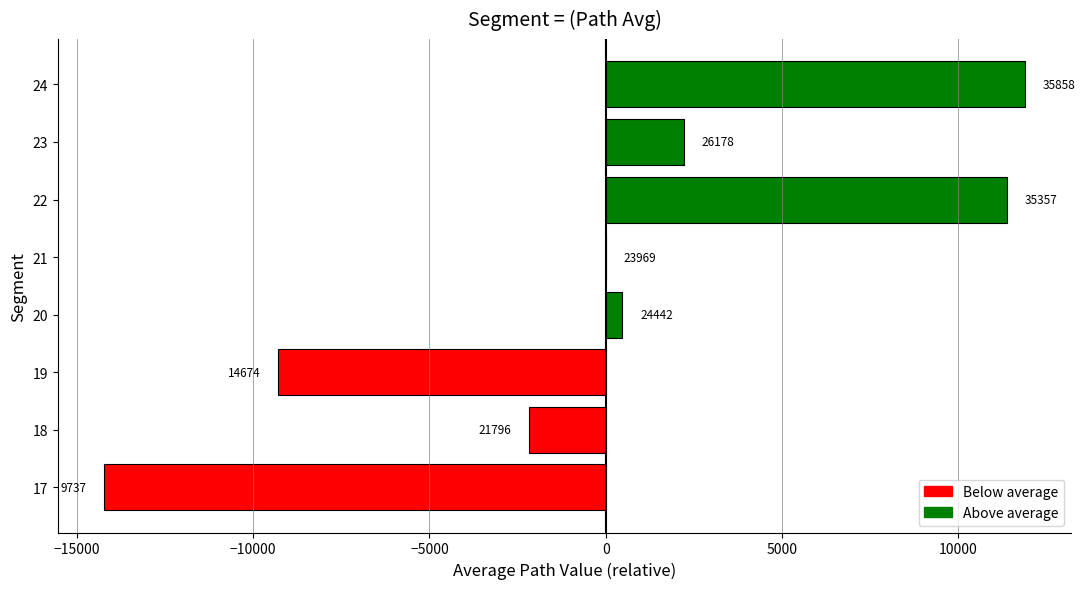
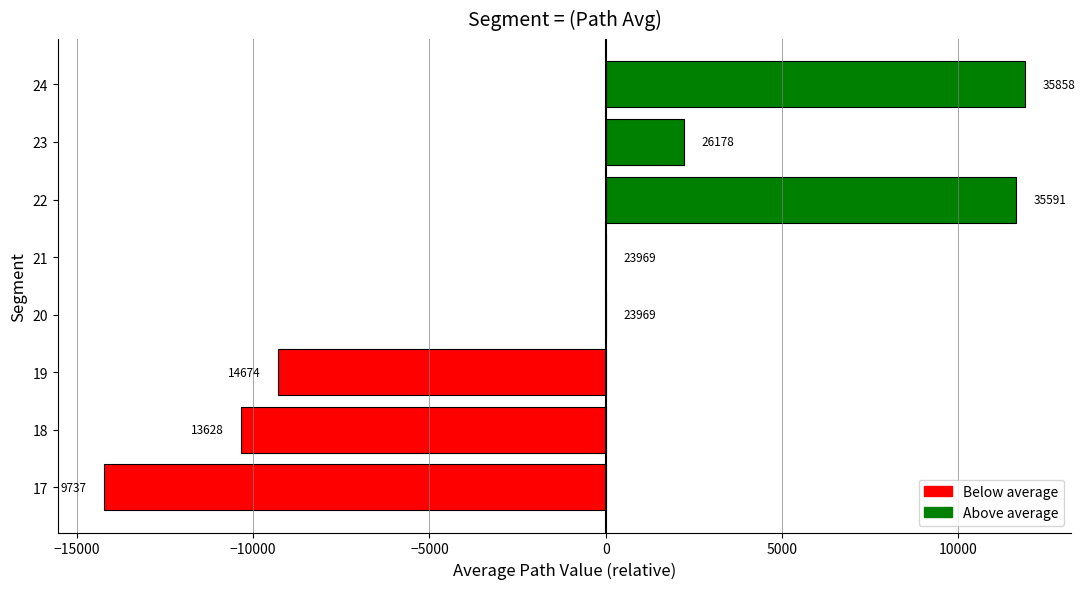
22: 35357 -> 35591
20: 24442 -> 23969
18: 21796 -> 13628
